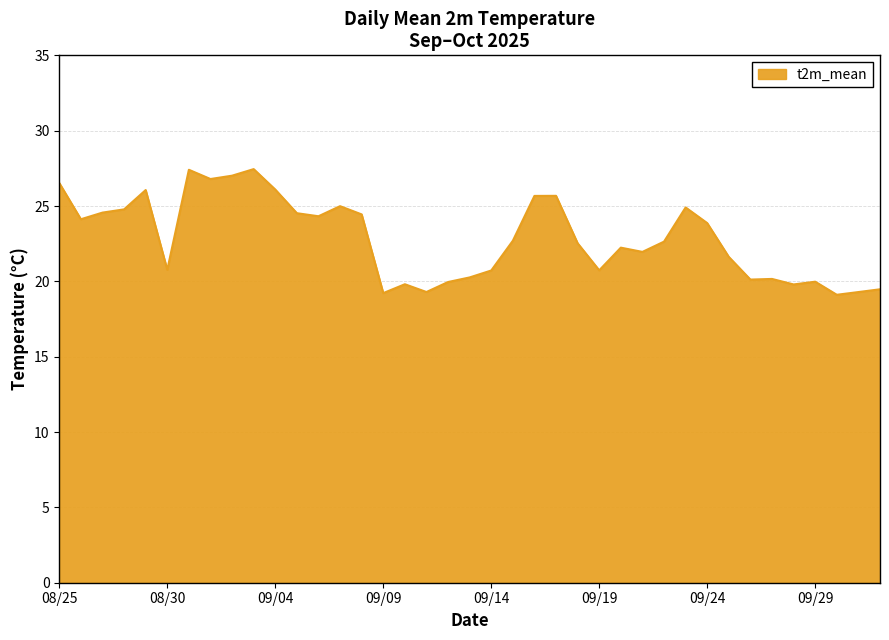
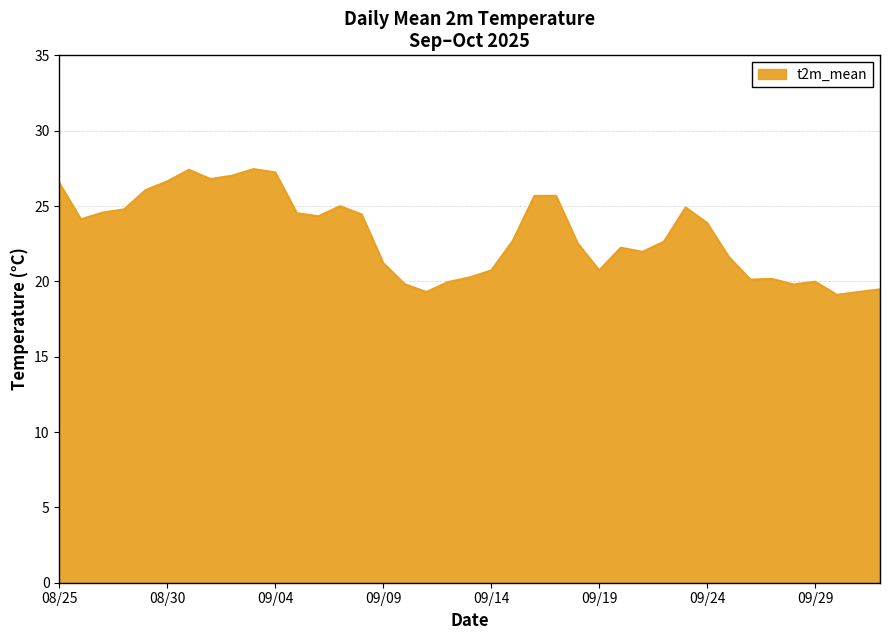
08/30: 20.8 -> 26.6
09/04: 26.1 -> 27.2
09/09: 19.2 -> 21.2
